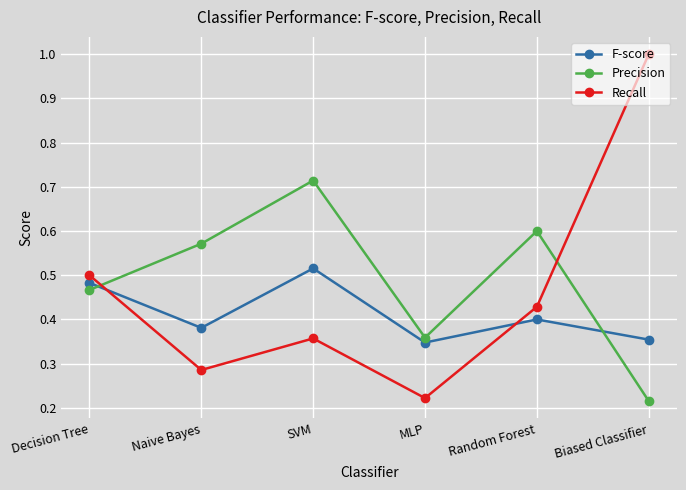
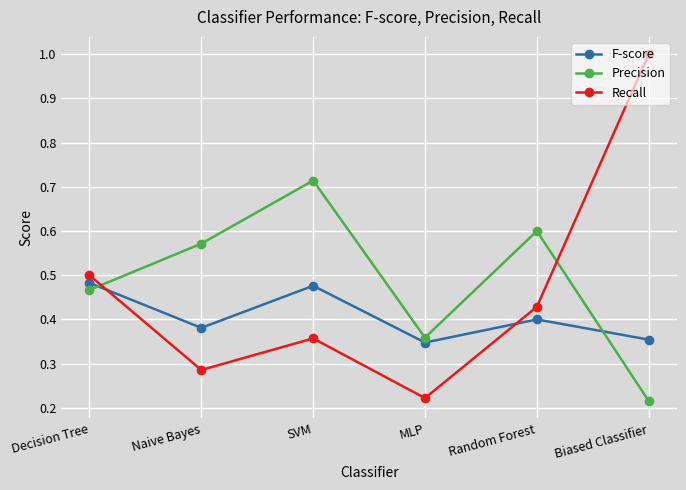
F-score, SVM: 0.52 -> 0.48
